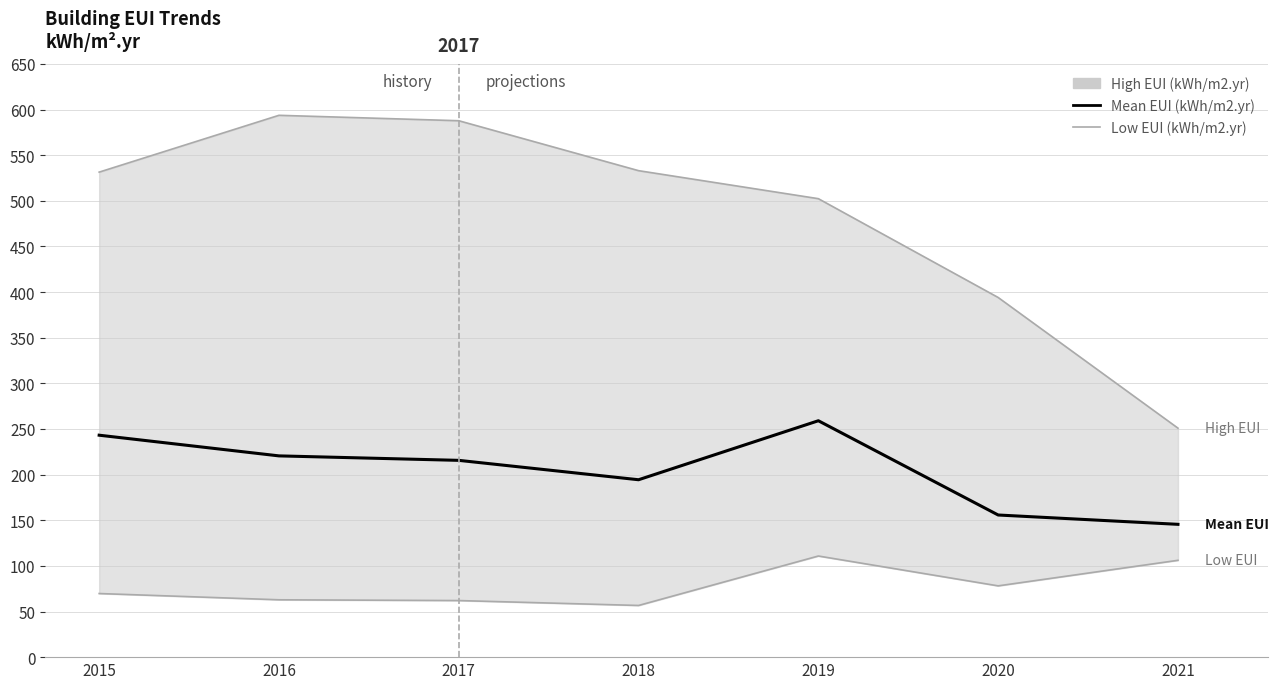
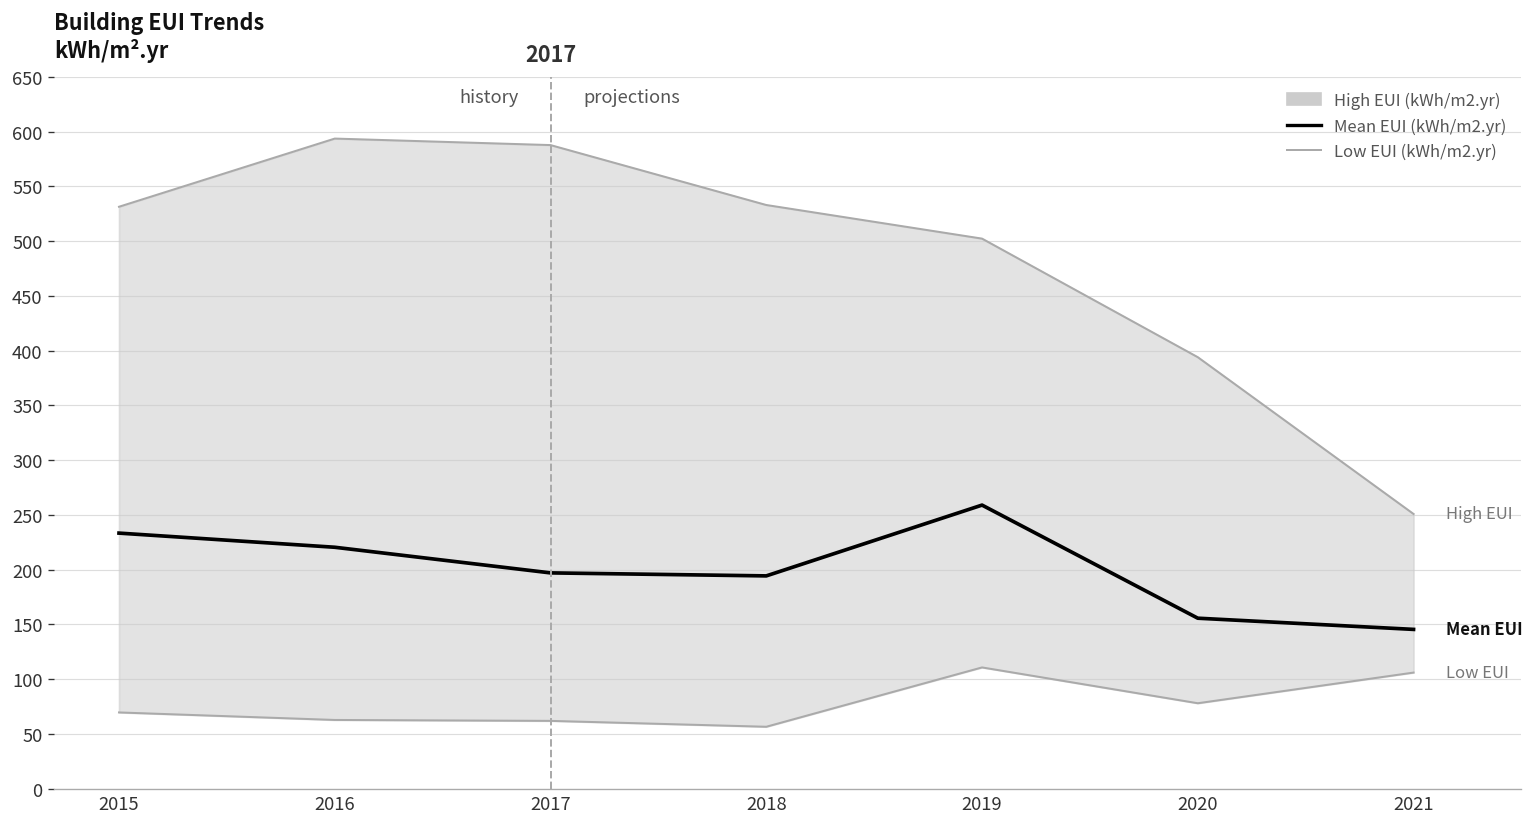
Mean EUI (kWh/m2.yr), 2015: 240 -> 230
Mean EUI (kWh/m2.yr), 2017: 220 -> 200
